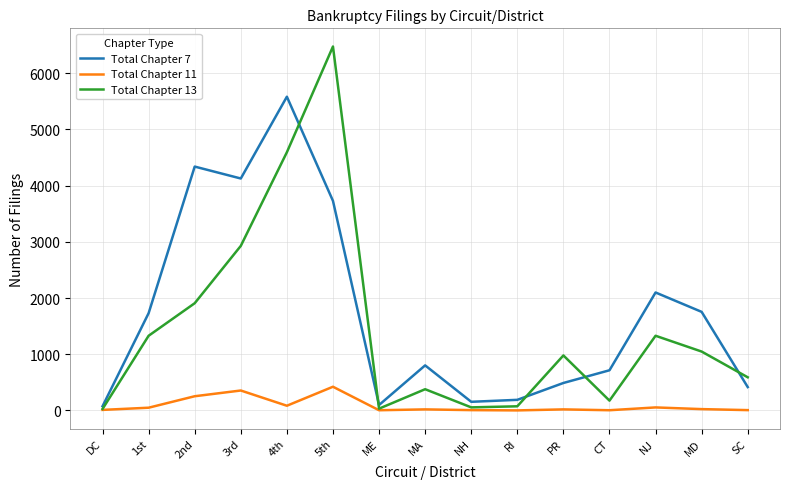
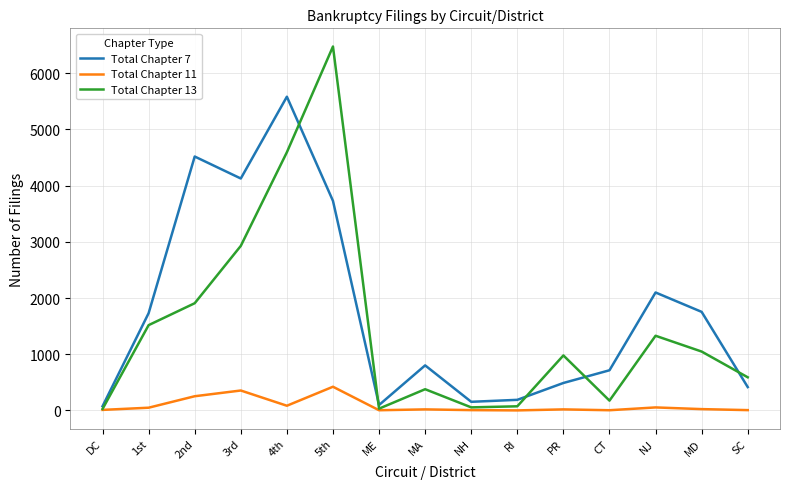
Total Chapter 13, 1st: 1300 -> 1500
Total Chapter 7, 2nd: 4300 -> 4500
